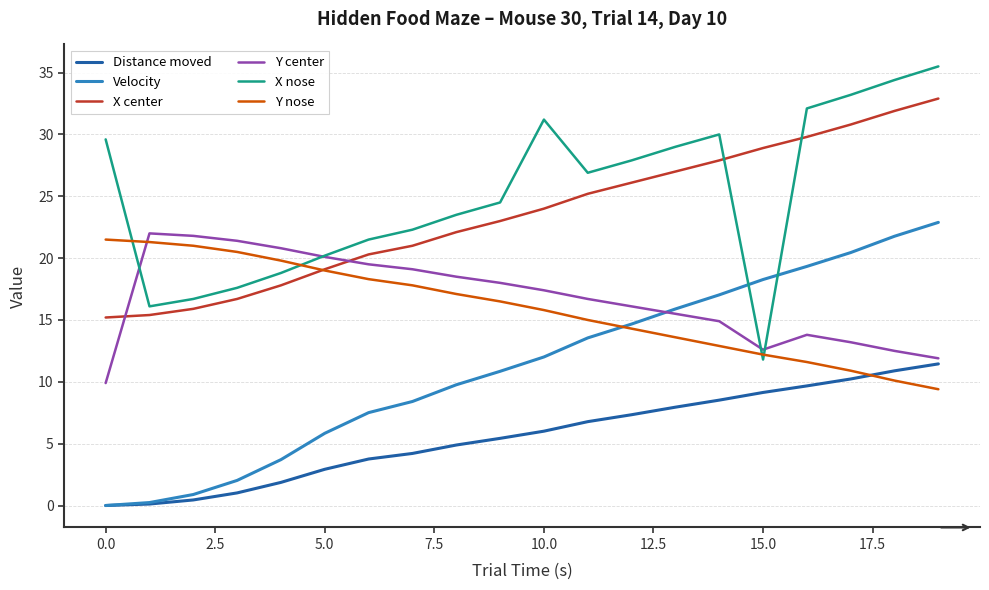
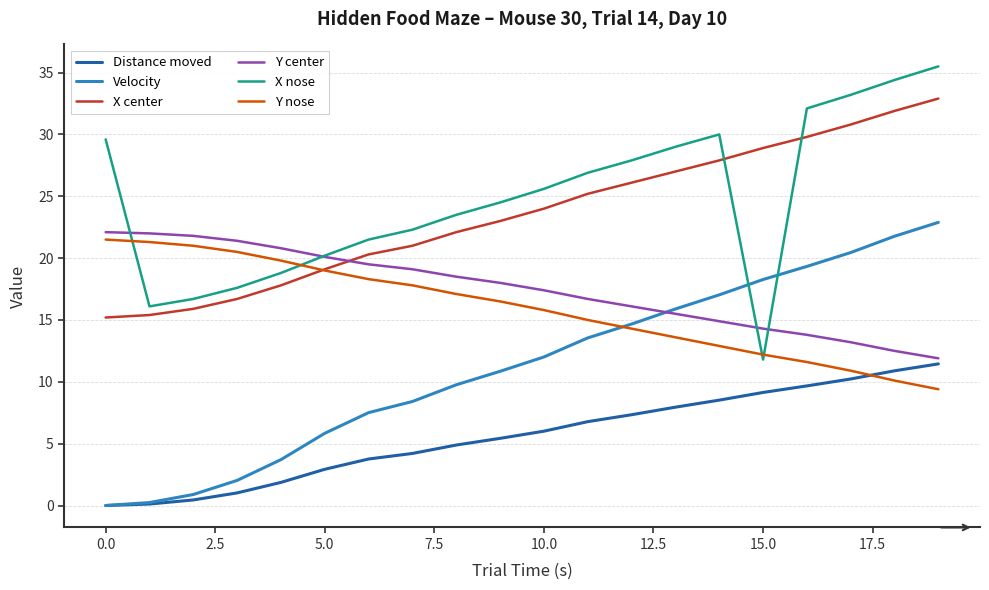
Y center, 0.0: 9.9 -> 22.1
X nose, 10.0: 31.2 -> 25.6
Y center, 15.0: 12.6 -> 14.3
